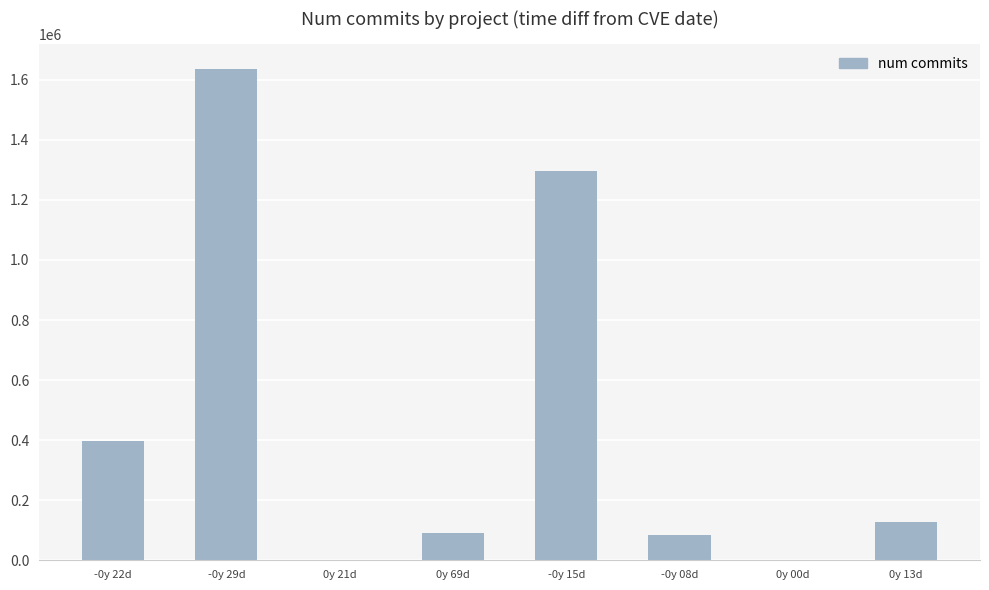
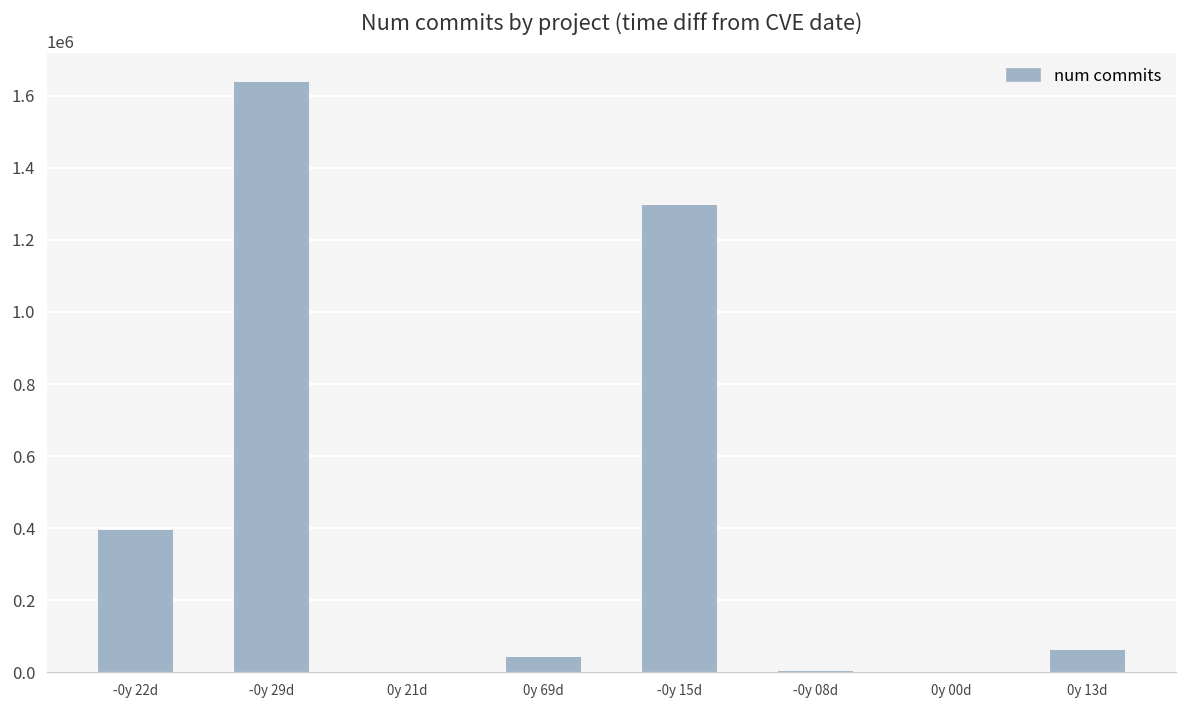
0y 69d: 90000 -> 40000
-0y 08d: 90000 -> 0
0y 13d: 130000 -> 60000
